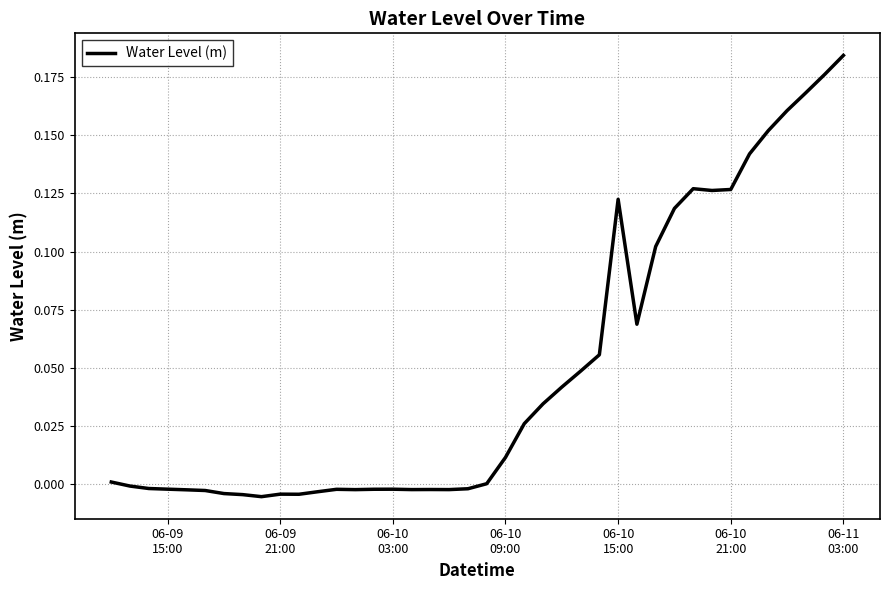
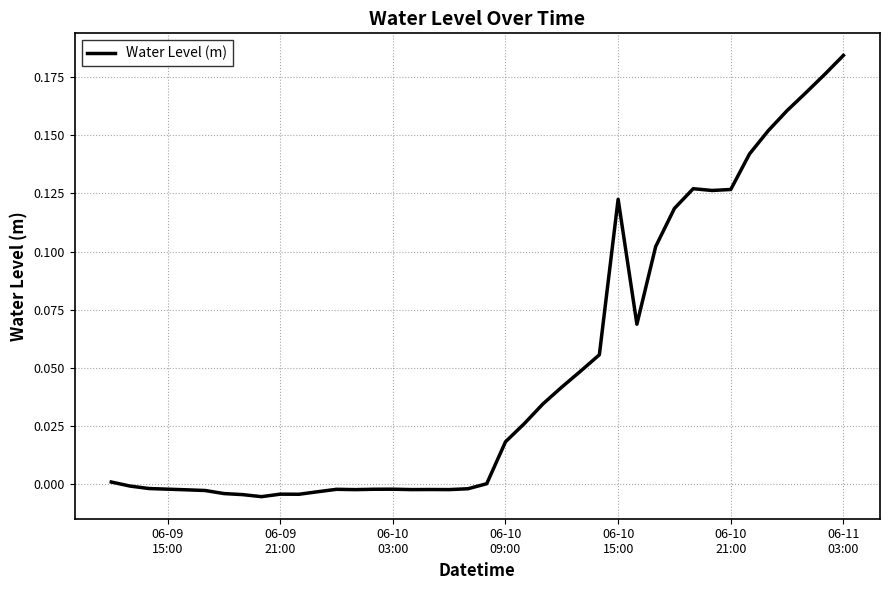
06-10 09:00: 0.012 -> 0.018
